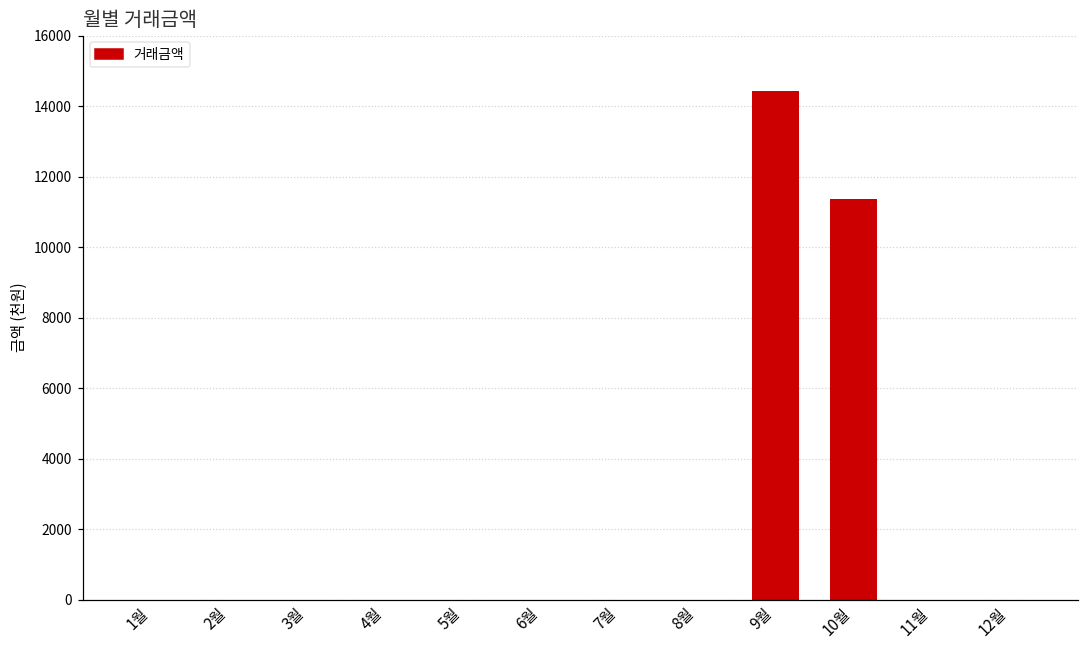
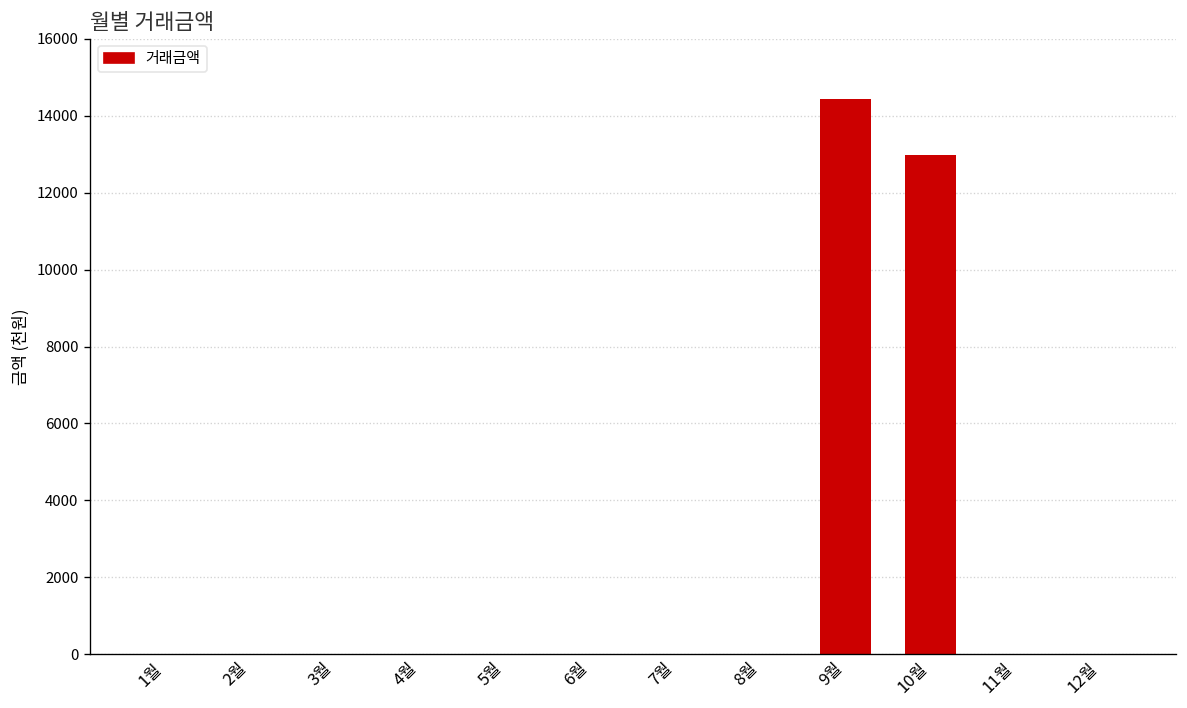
10월: 11400 -> 13000
